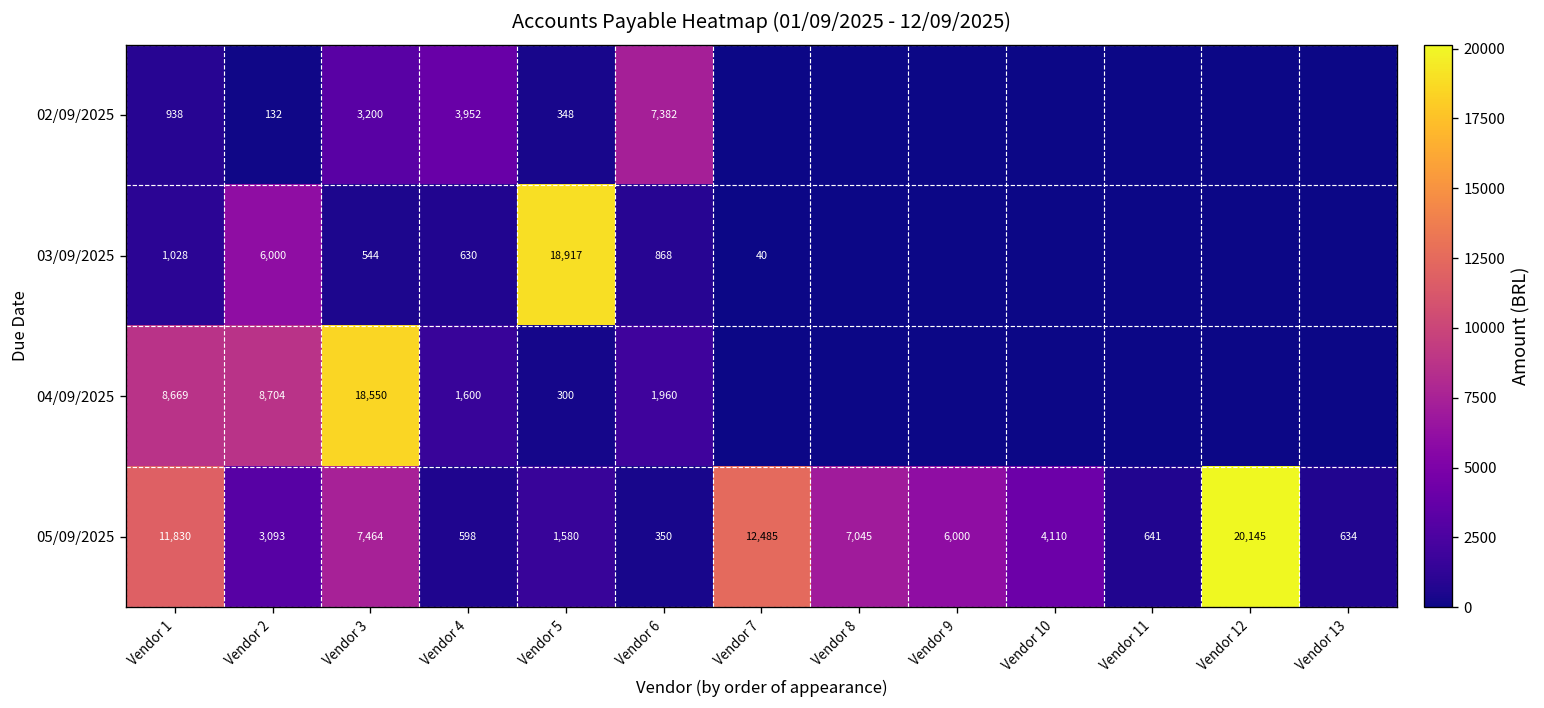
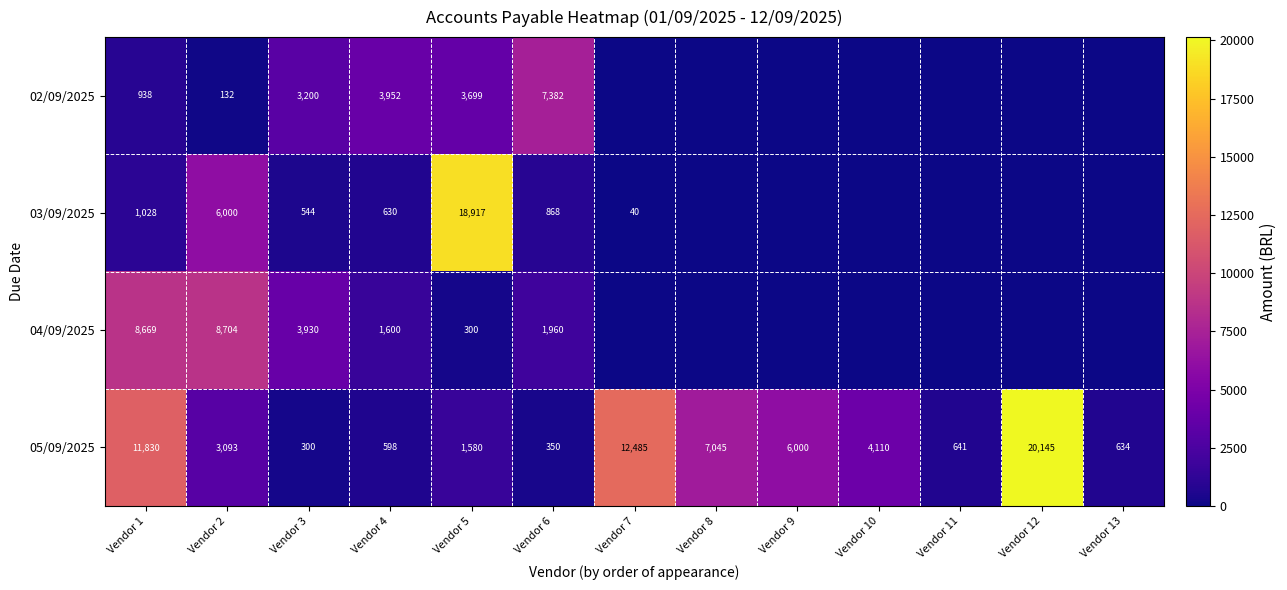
02/09/2025, Vendor 5: 348 -> 3,699
04/09/2025, Vendor 3: 18,550 -> 3,930
05/09/2025, Vendor 3: 7,464 -> 300
